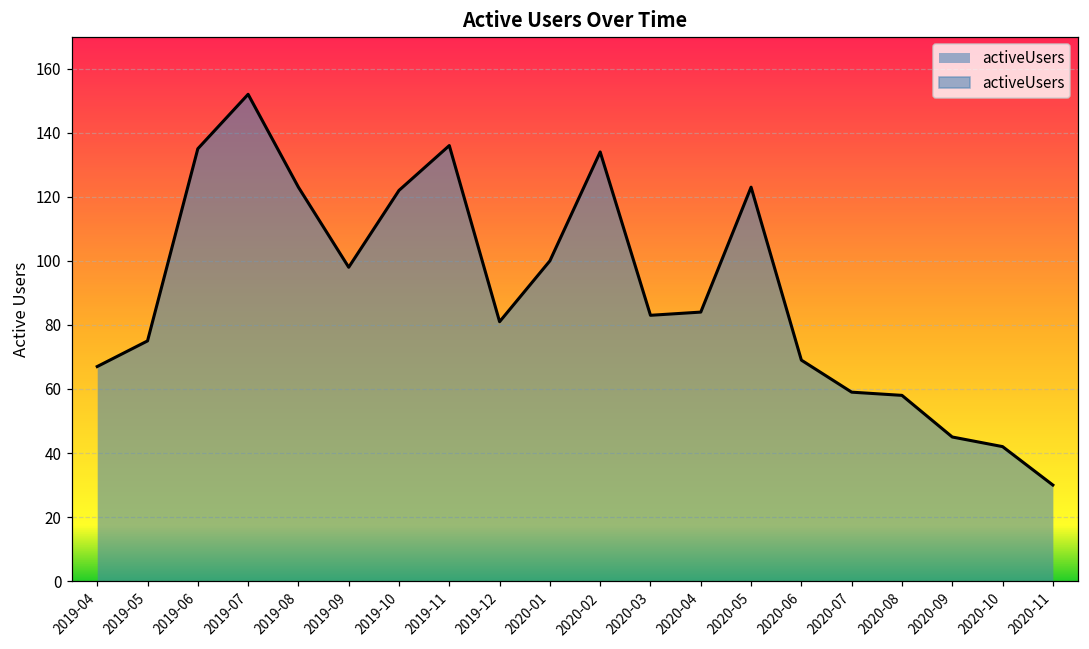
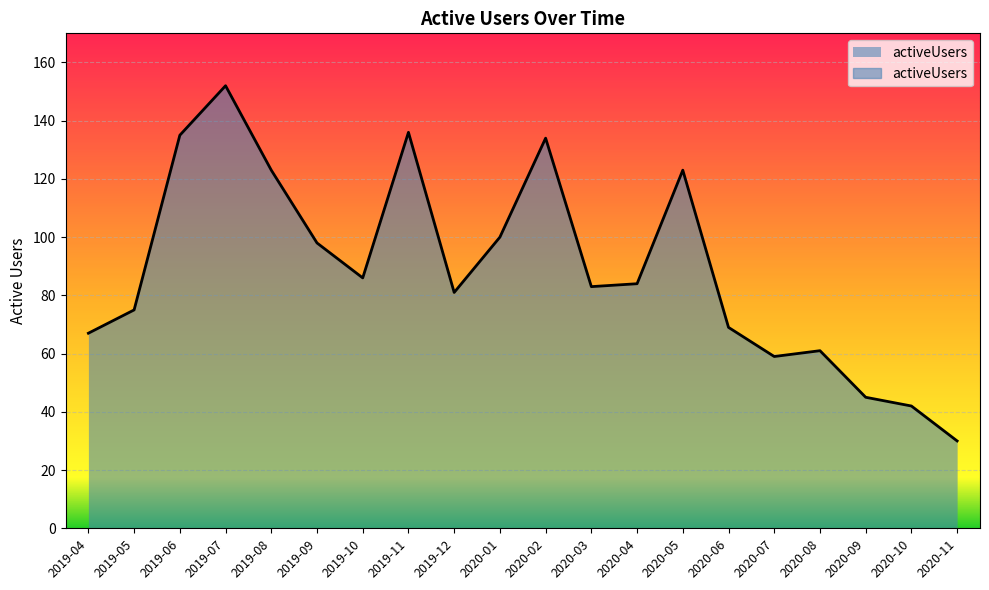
2019-10: 122 -> 86
2020-08: 58 -> 61
